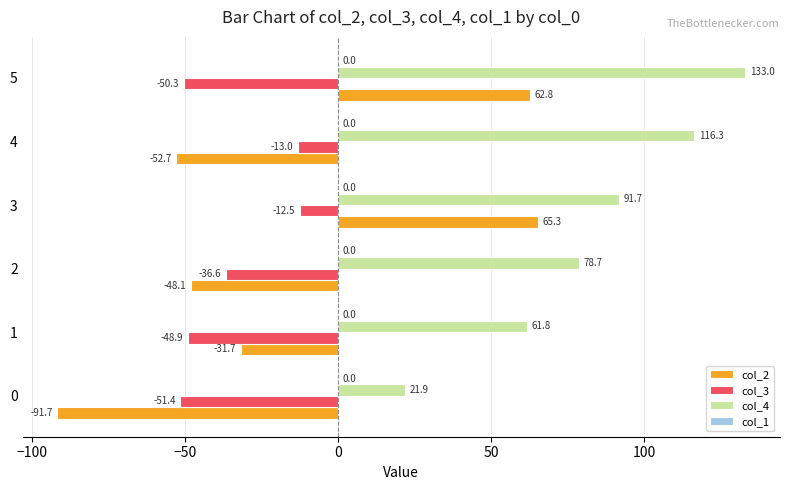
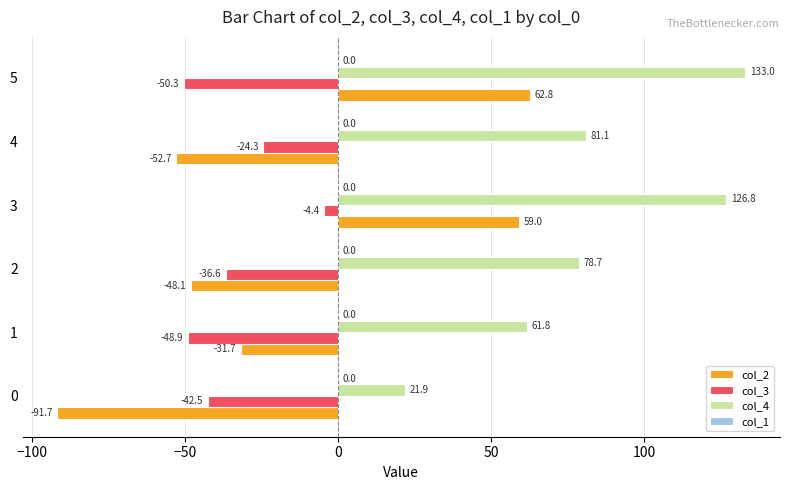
col_4, 4: 116.3 -> 81.1
col_3, 4: -13.0 -> -24.3
col_4, 3: 91.7 -> 126.8
col_3, 3: -12.5 -> -4.4
col_2, 3: 65.3 -> 59.0
col_3, 0: -51.4 -> -42.5
